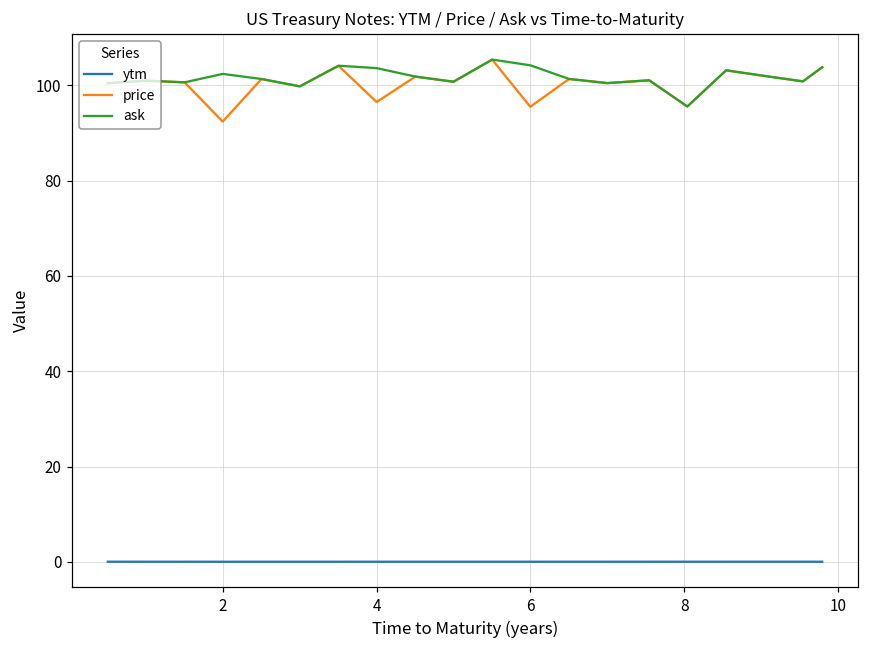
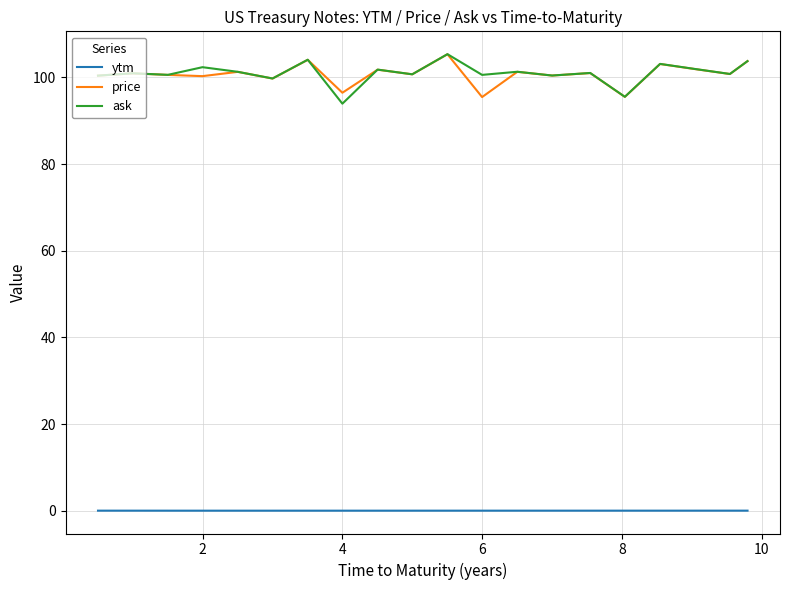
price, 2: 92 -> 100
ask, 4: 104 -> 94
ask, 6: 104 -> 101
